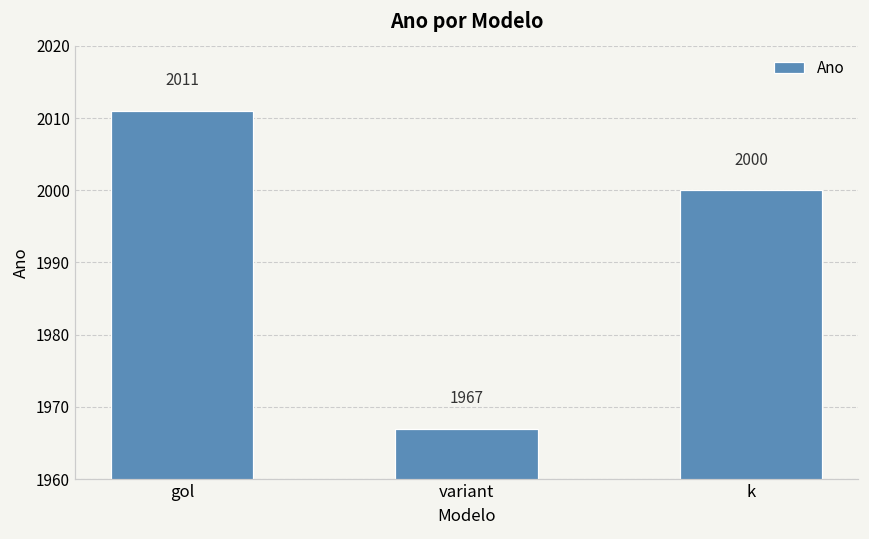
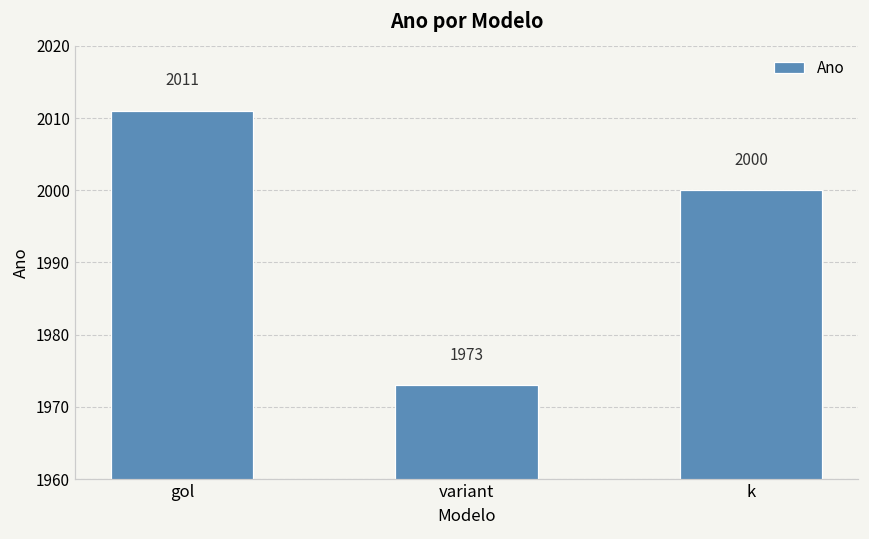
variant: 1967 -> 1973
